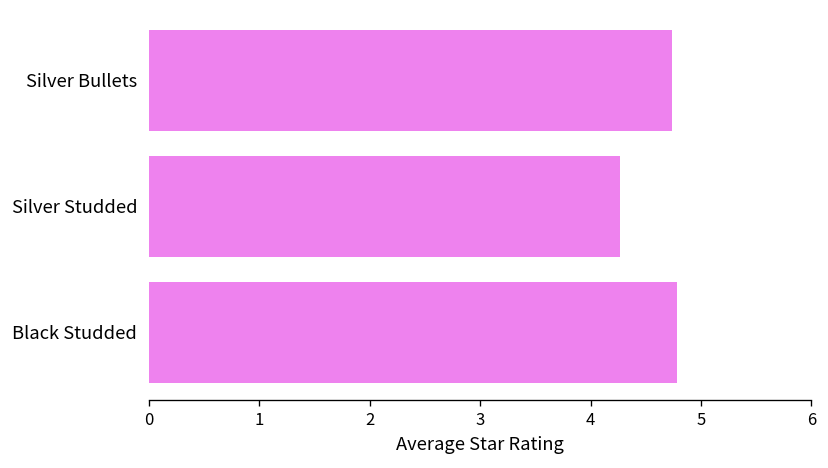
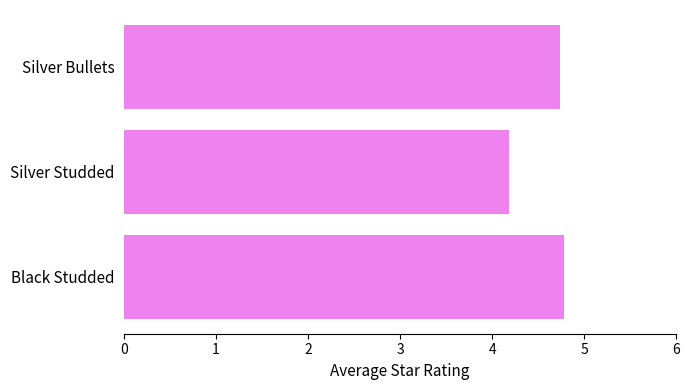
Silver Studded: 4.3 -> 4.2
